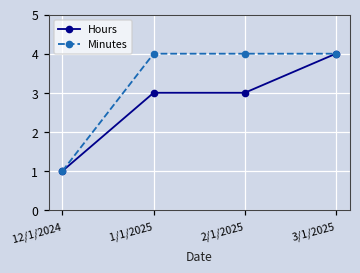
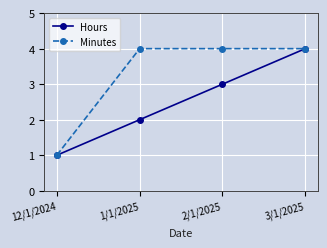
Hours, 1/1/2025: 3 -> 2
